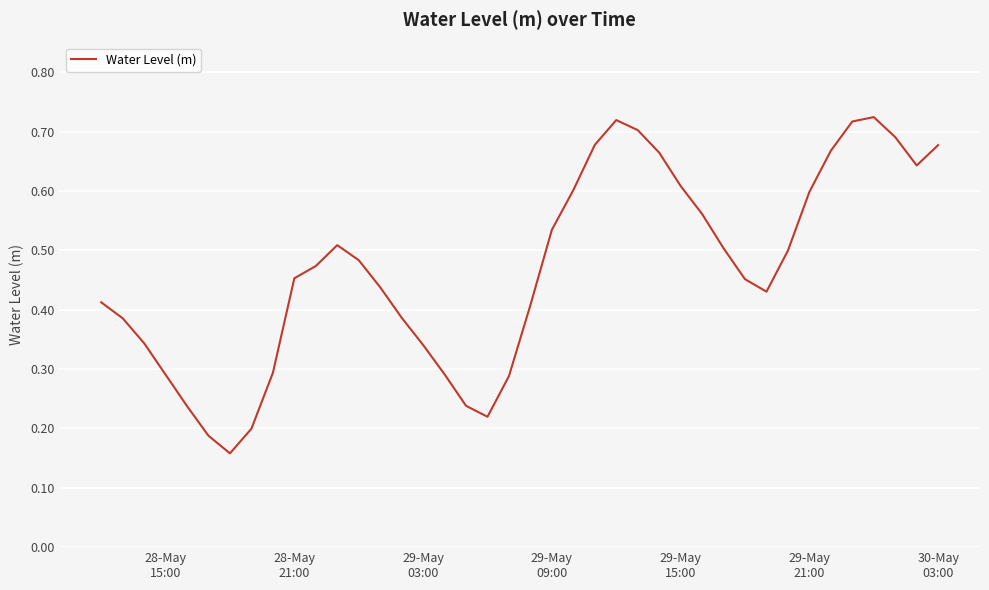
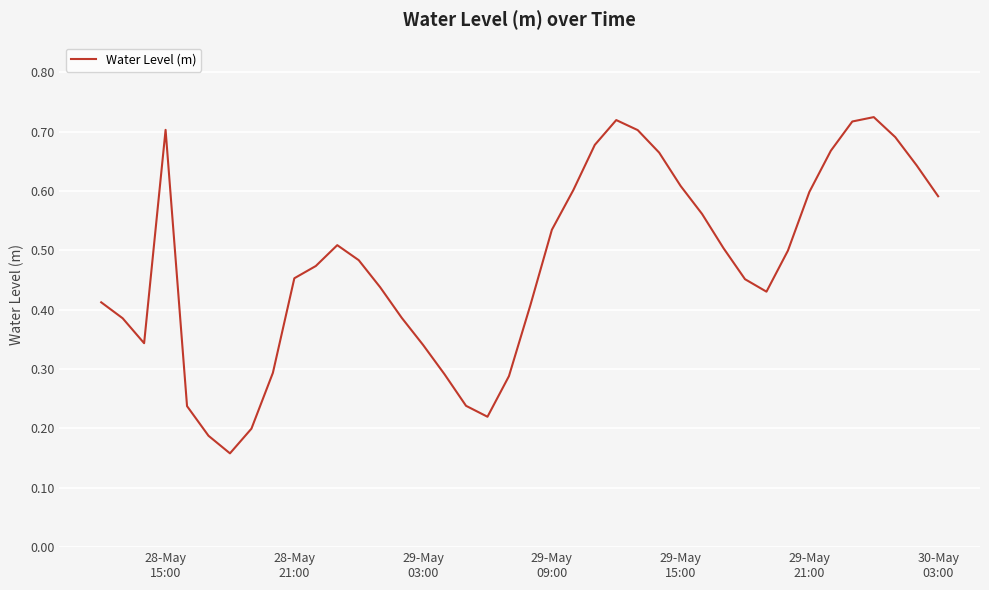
28-May 15:00: 0.29 -> 0.70
30-May 03:00: 0.68 -> 0.59
